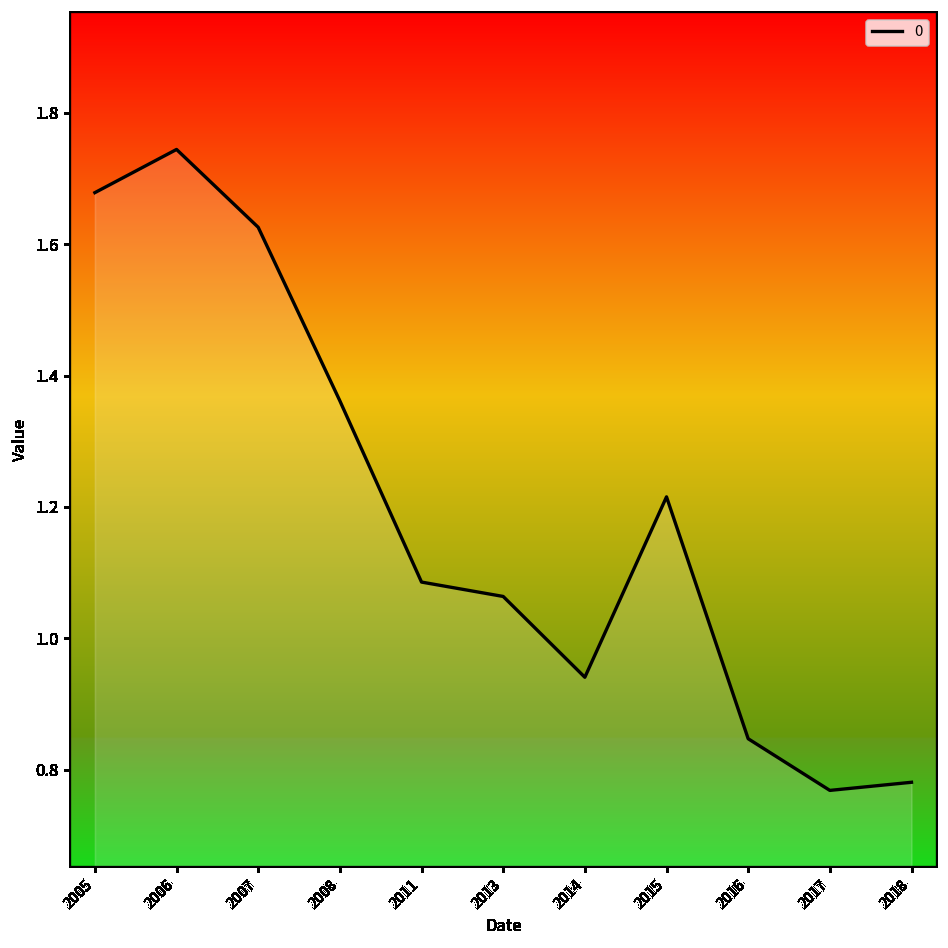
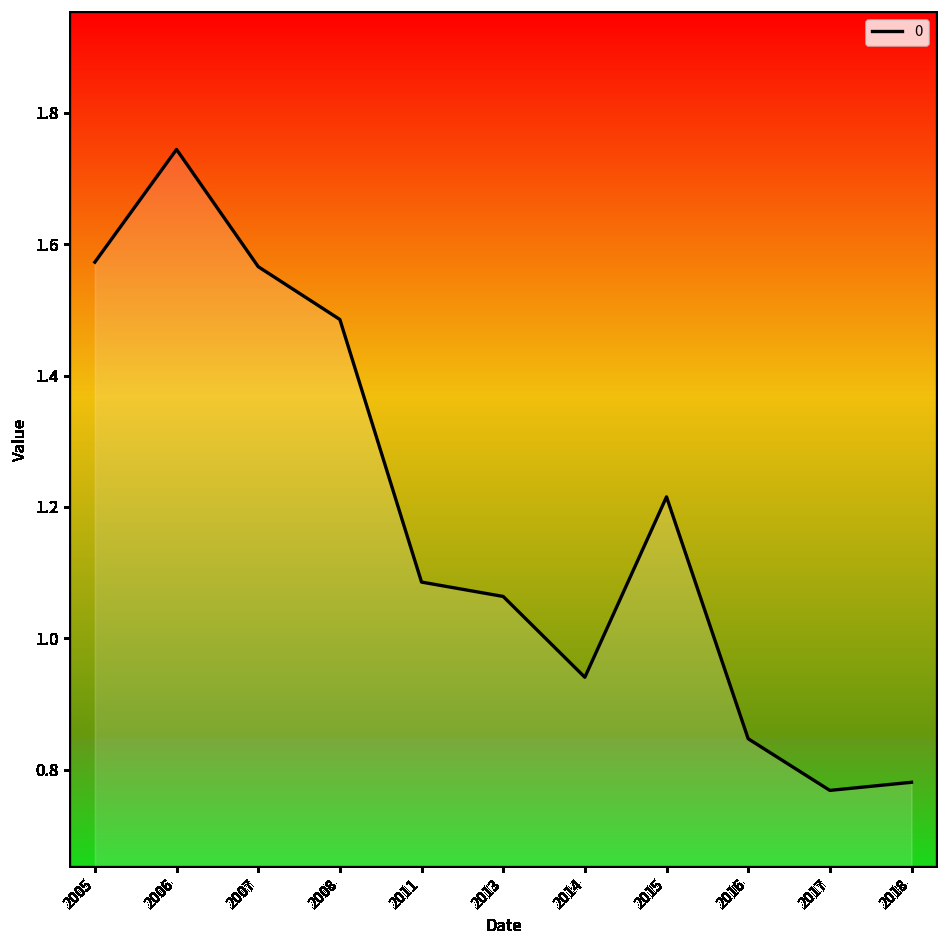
2005: 1.68 -> 1.57
2007: 1.63 -> 1.57
2008: 1.36 -> 1.49
